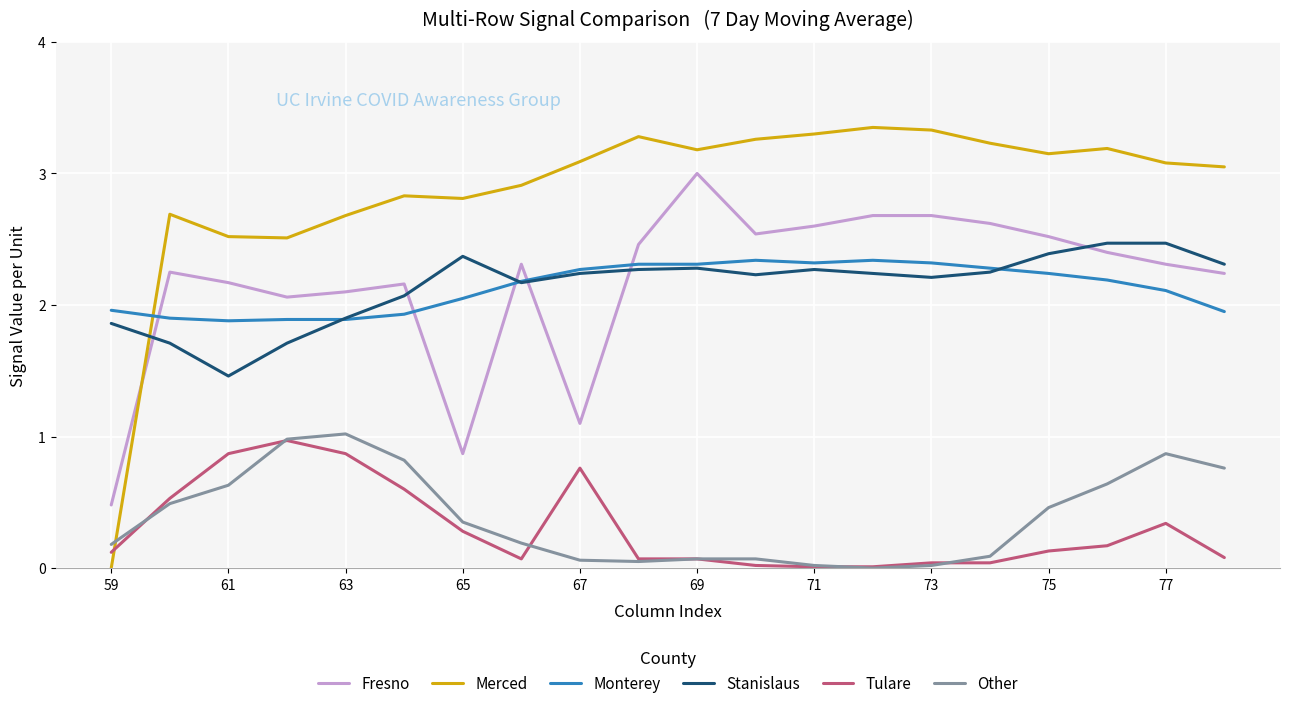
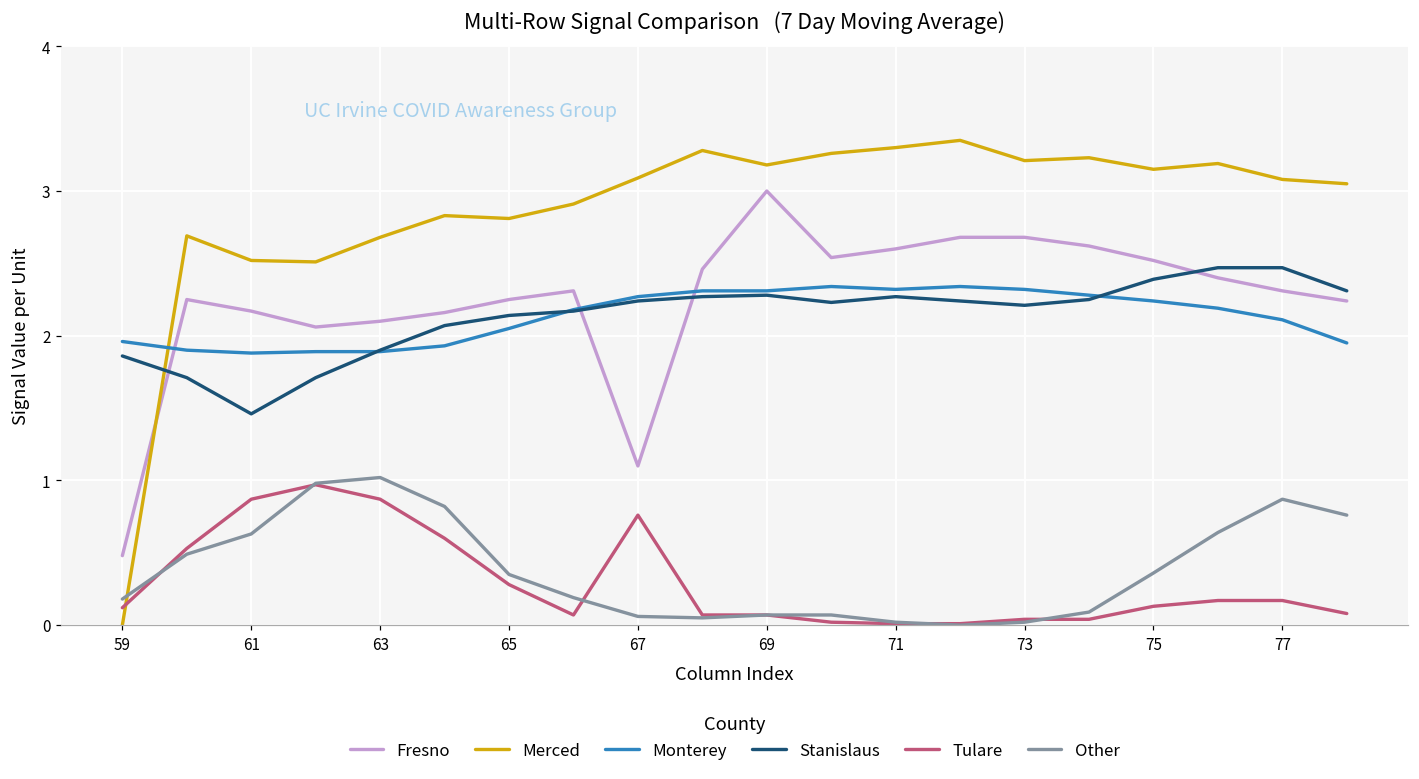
Fresno, 65: 0.87 -> 2.25
Stanislaus, 65: 2.37 -> 2.14
Merced, 73: 3.33 -> 3.21
Other, 75: 0.46 -> 0.36
Tulare, 77: 0.34 -> 0.17
